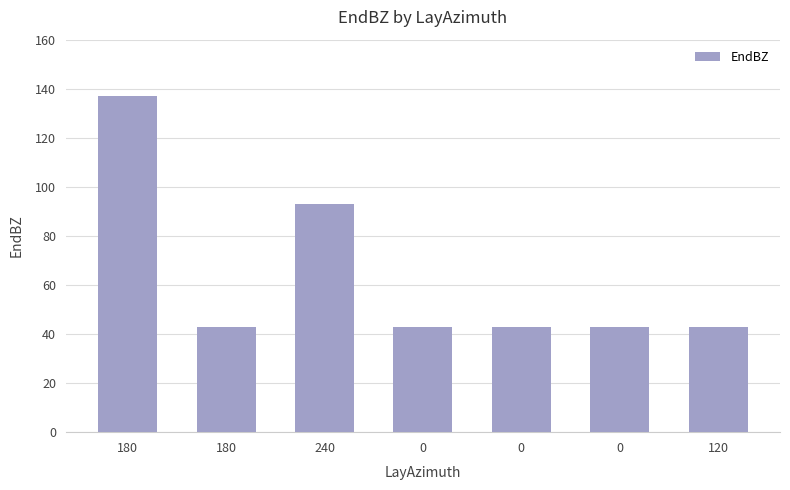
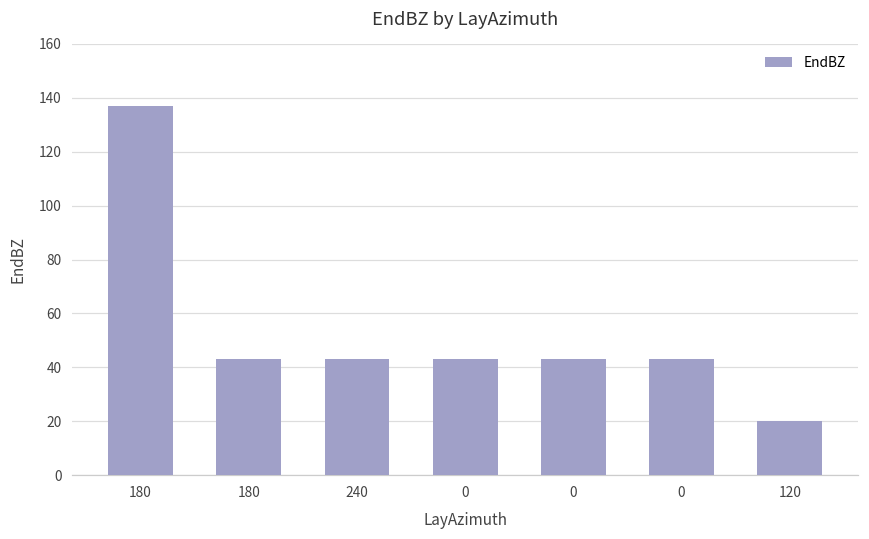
240: 93 -> 43
120: 43 -> 20
